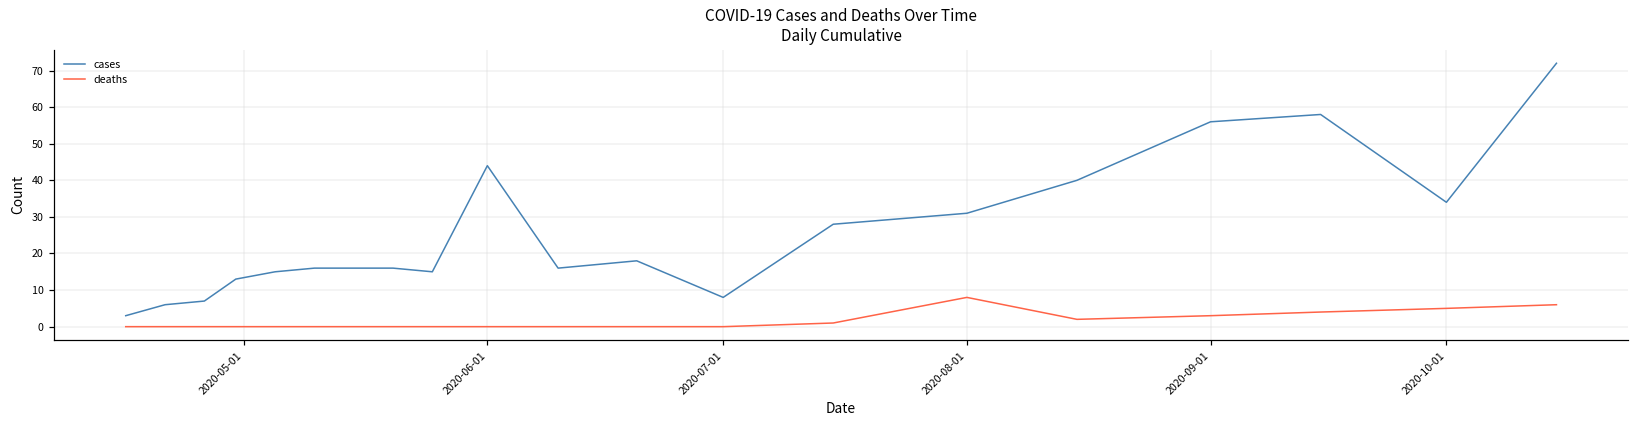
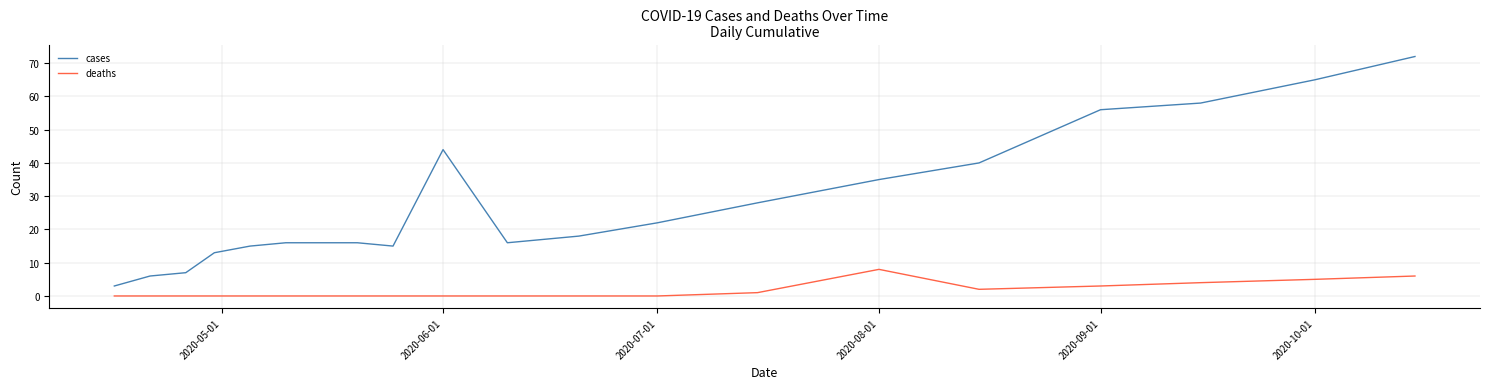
cases, 2020-07-01: 8 -> 22
cases, 2020-08-01: 31 -> 35
cases, 2020-10-01: 34 -> 65
